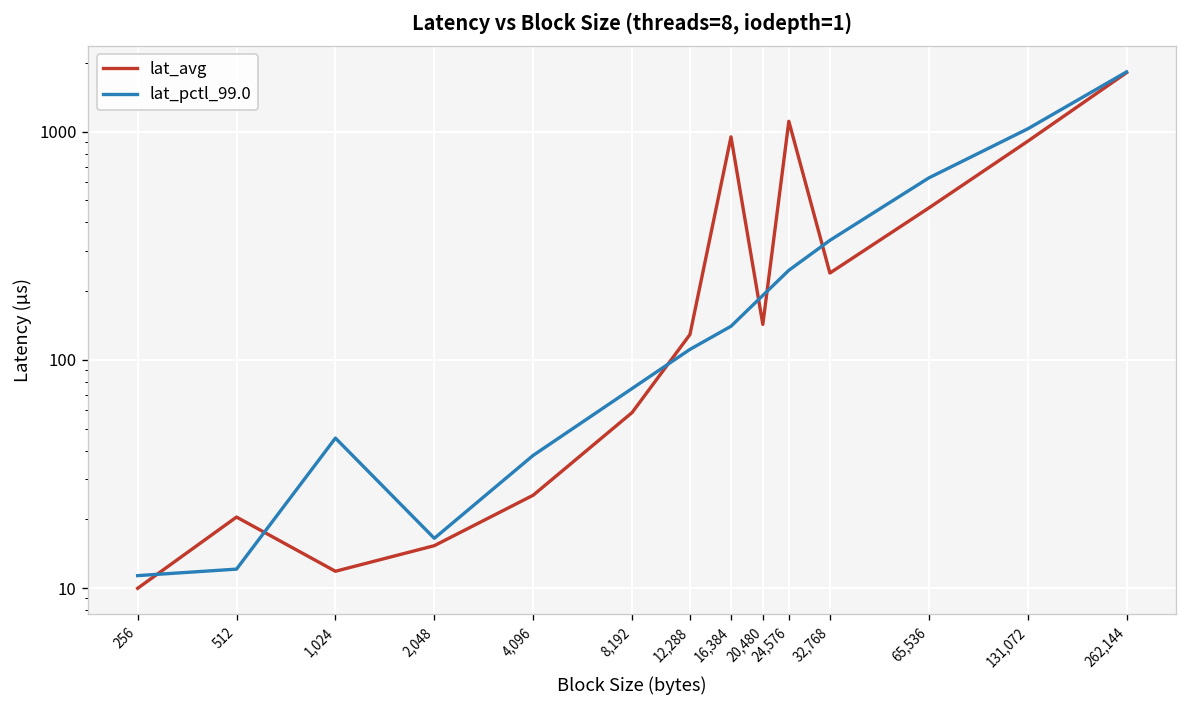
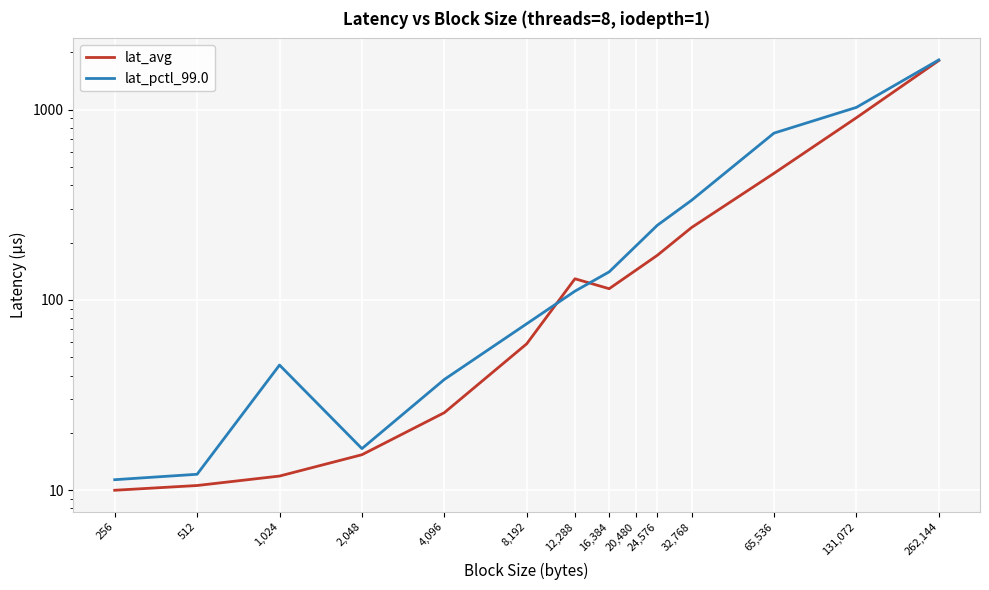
lat_avg, 512: 20 -> 11
lat_avg, 16,384: 900 -> 110
lat_avg, 24,576: 1100 -> 170
lat_pctl_99.0, 65,536: 630 -> 750
